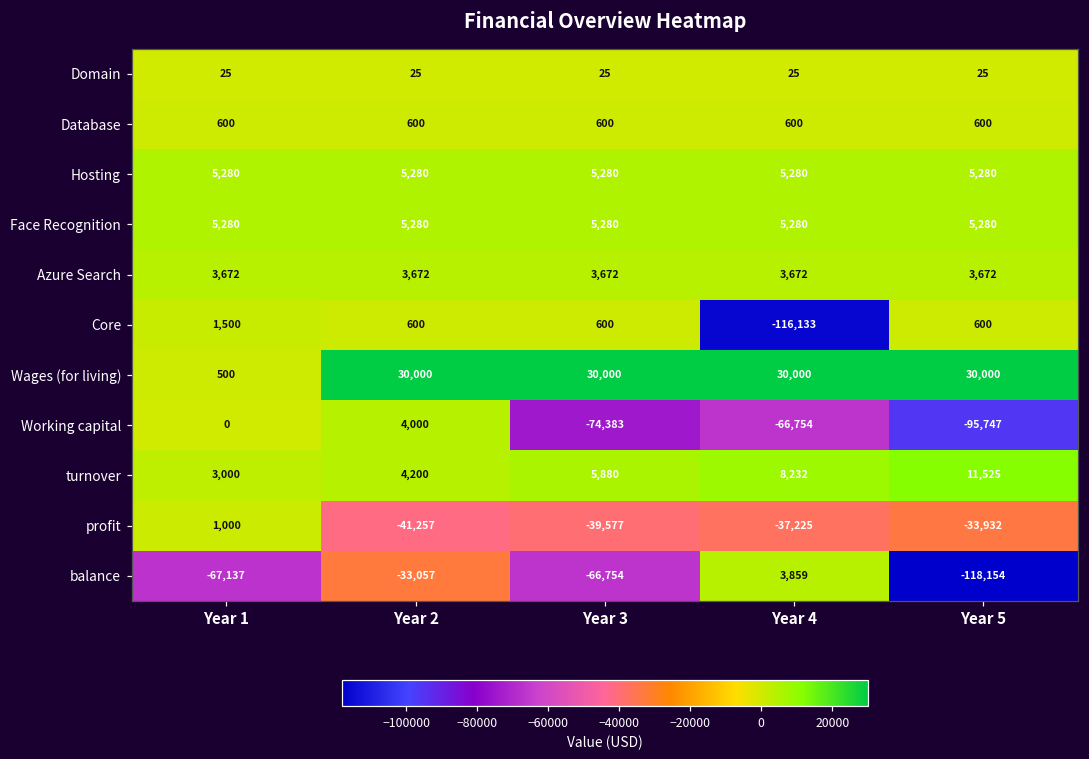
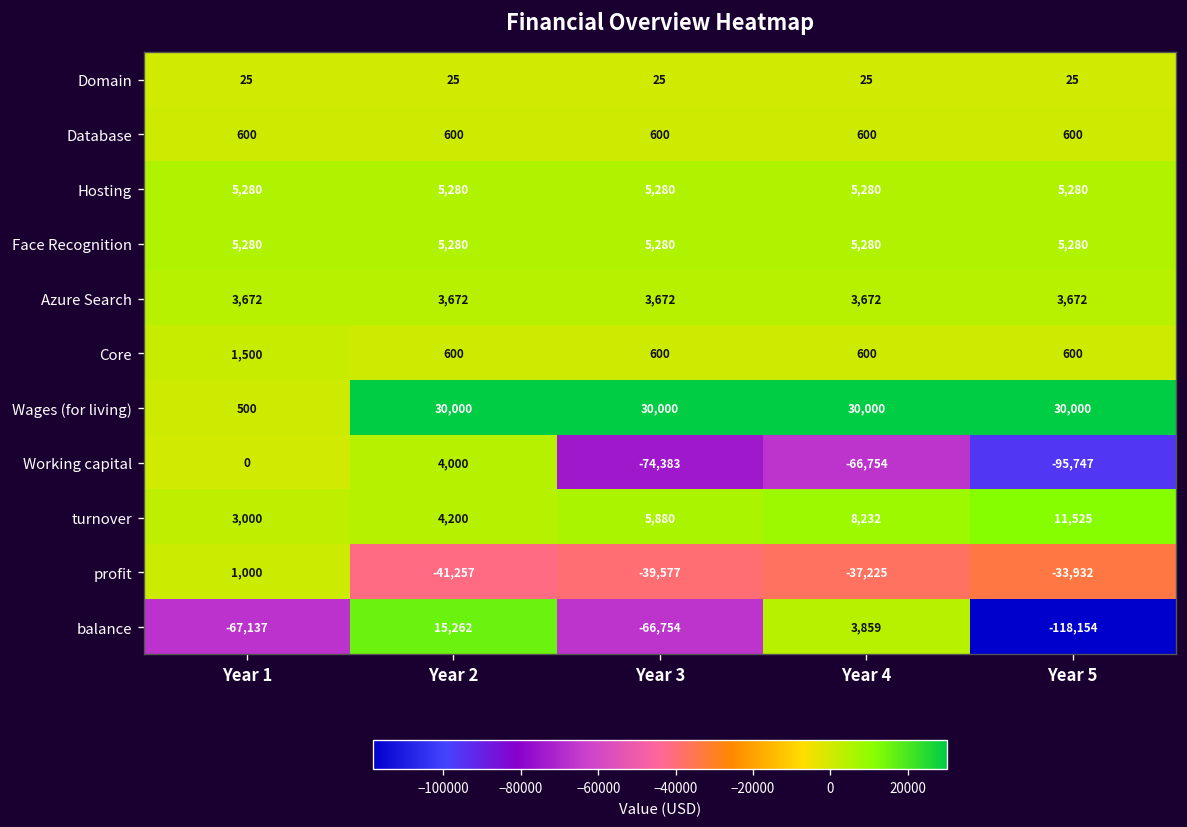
Core, Year 4: -116,133 -> 600
balance, Year 2: -33,057 -> 15,262
